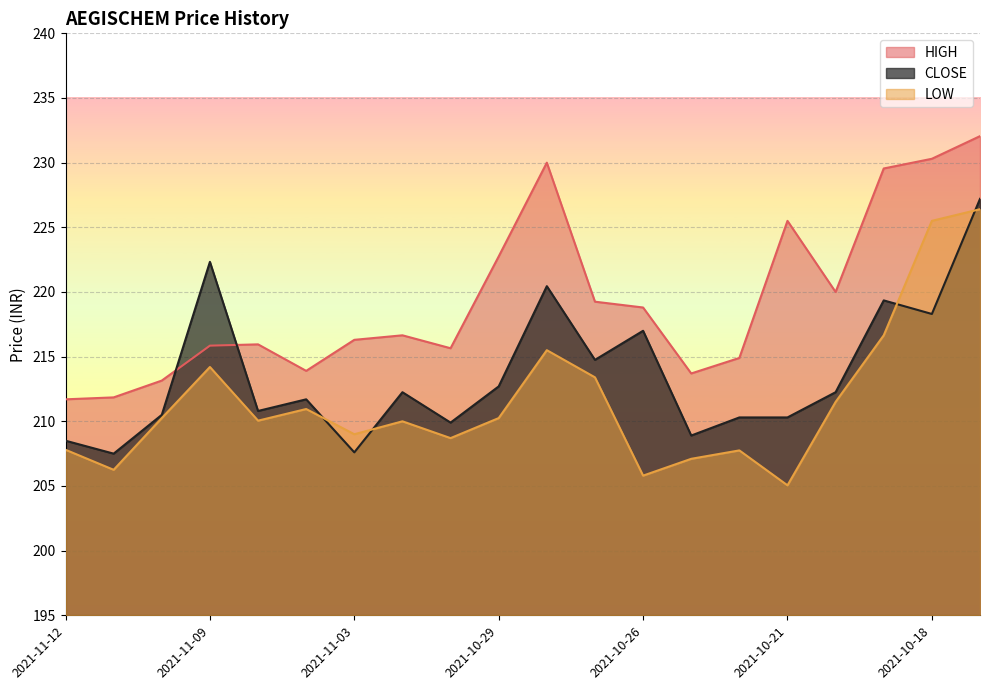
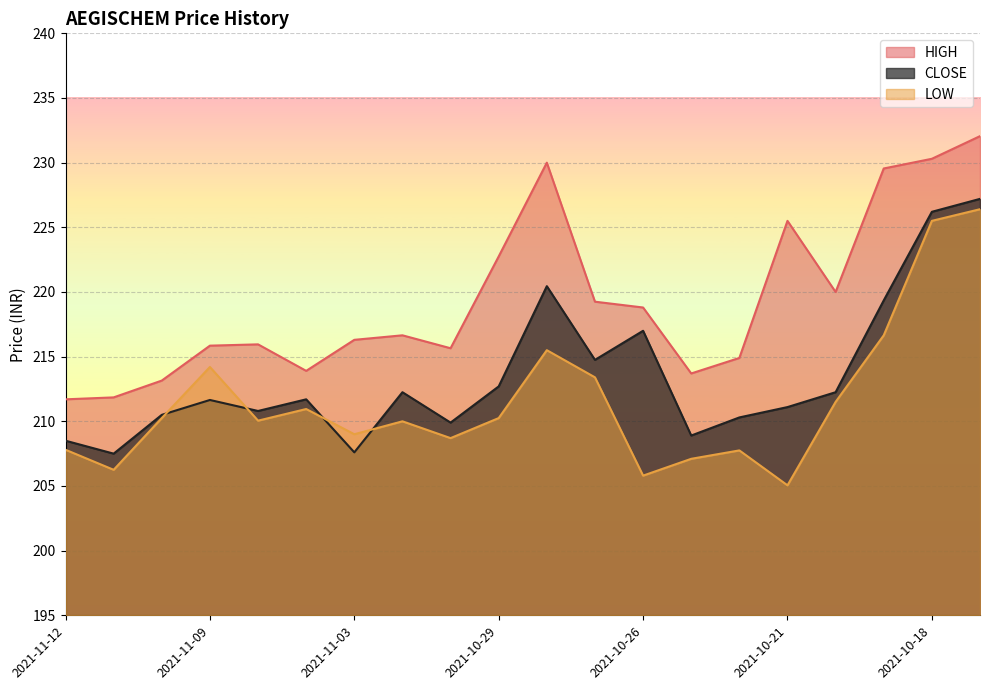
CLOSE, 2021-11-09: 222.3 -> 211.7
CLOSE, 2021-10-21: 210.3 -> 211.1
CLOSE, 2021-10-18: 218.3 -> 226.2
